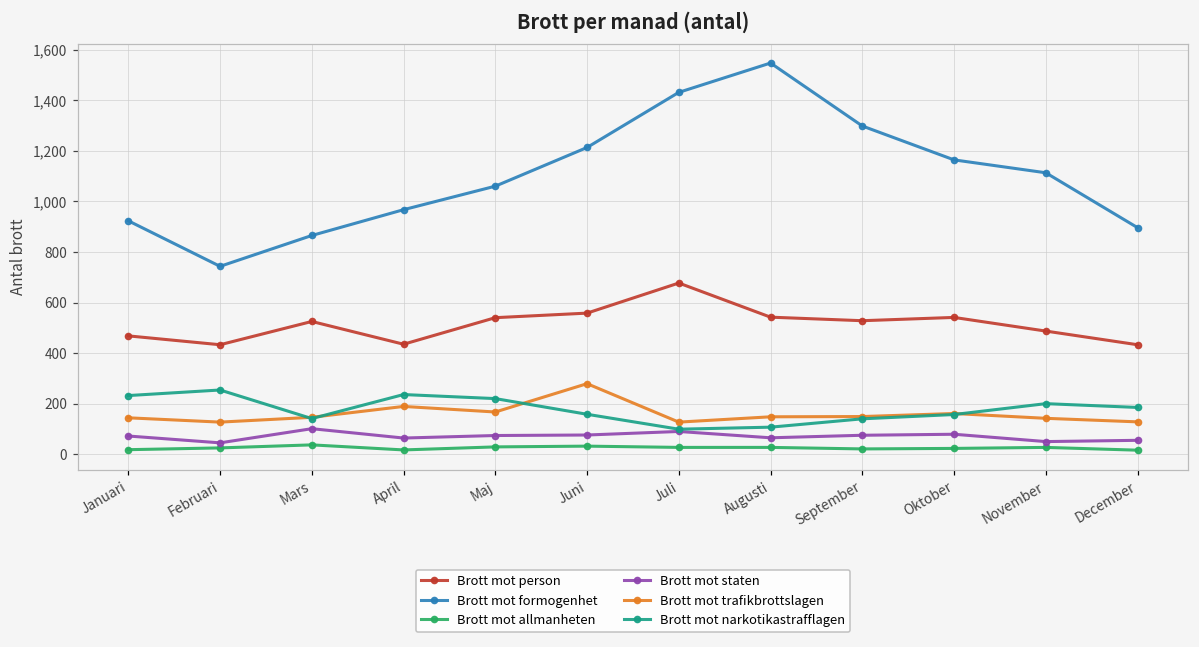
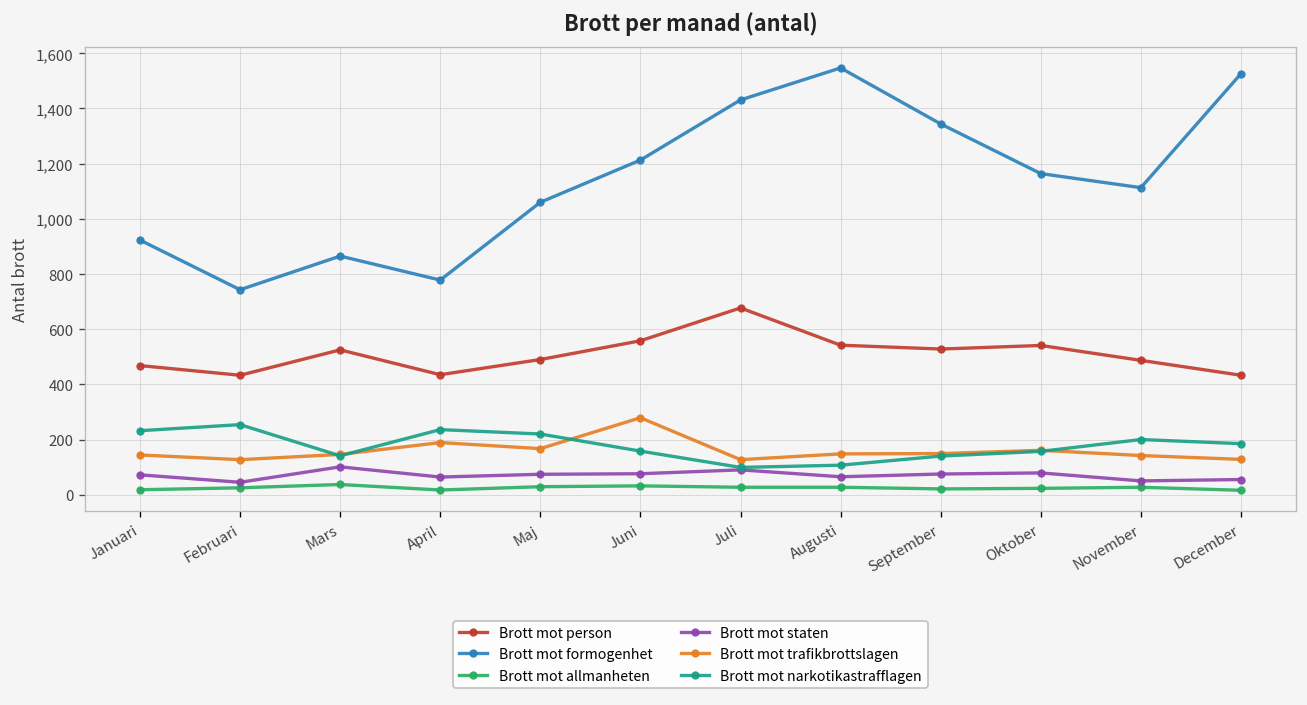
Brott mot formogenhet, April: 970 -> 780
Brott mot person, Maj: 540 -> 490
Brott mot formogenhet, September: 1,300 -> 1,340
Brott mot formogenhet, December: 900 -> 1,530
